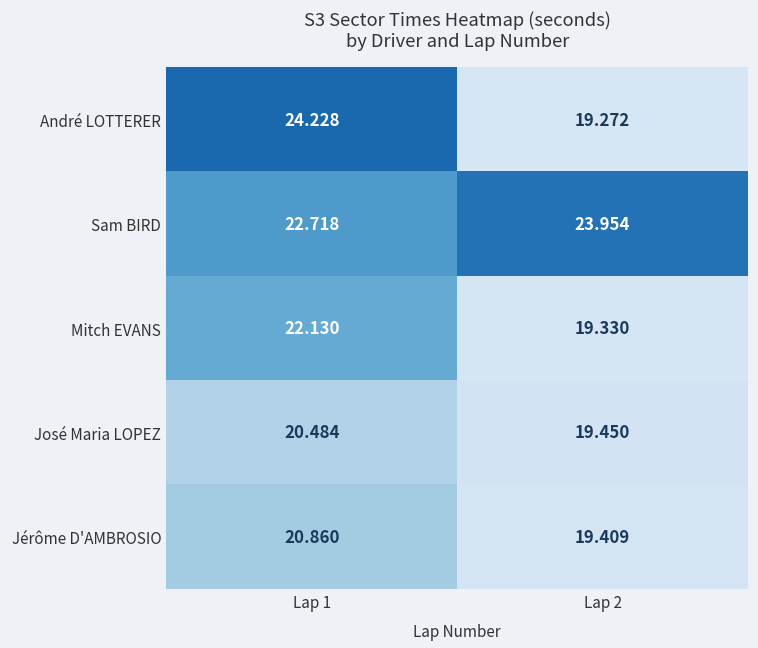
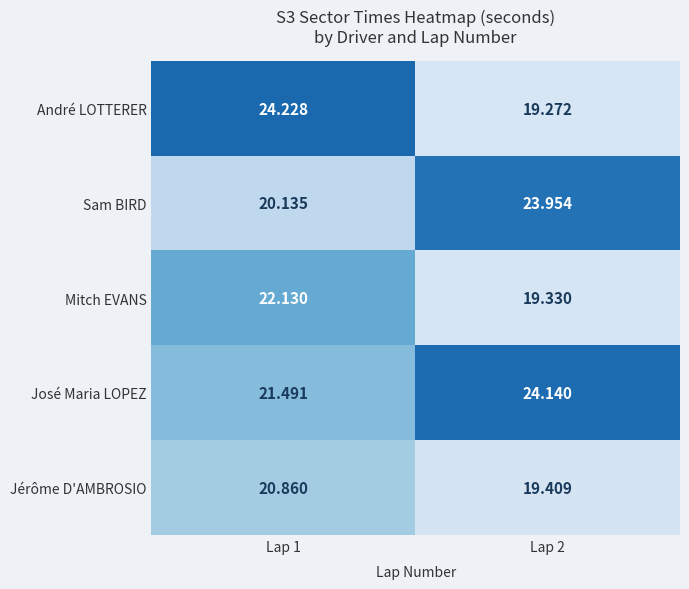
Sam BIRD, Lap 1: 22.718 -> 20.135
José Maria LOPEZ, Lap 1: 20.484 -> 21.491
José Maria LOPEZ, Lap 2: 19.450 -> 24.140
